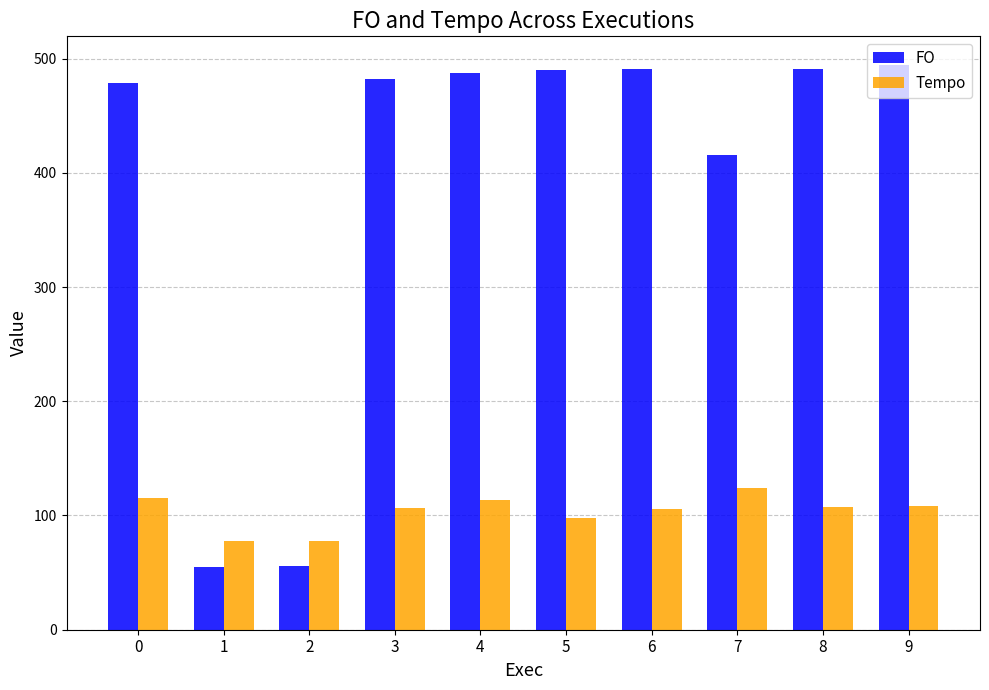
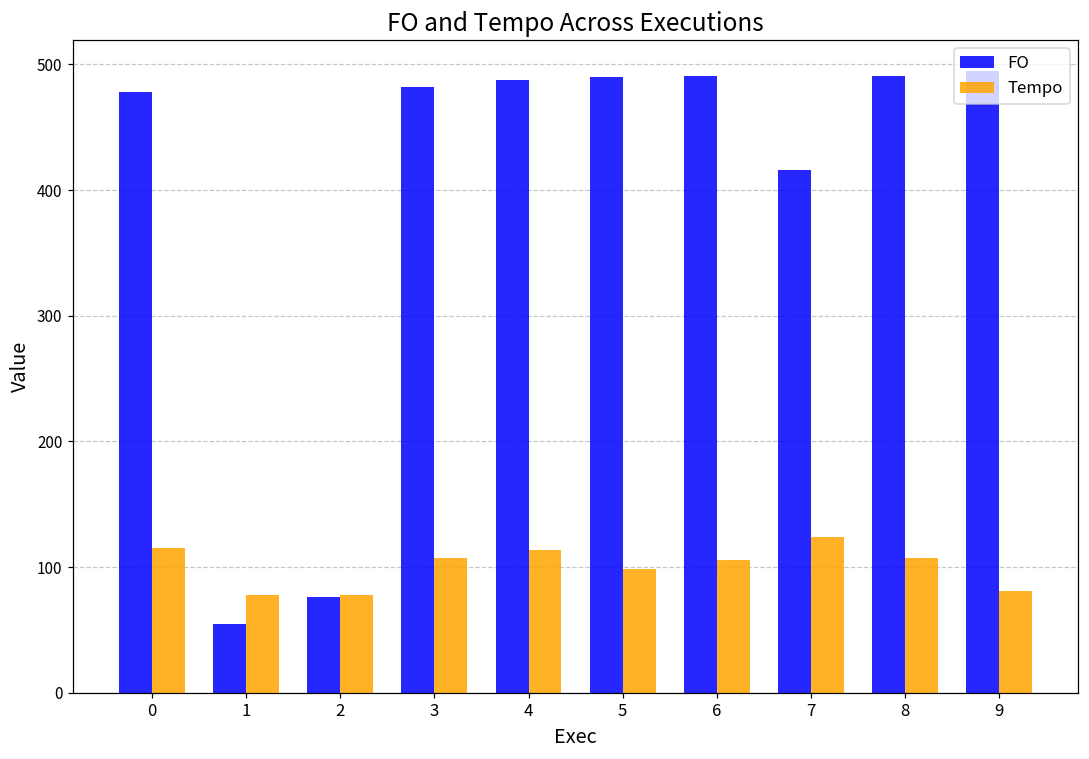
FO, 2: 55 -> 76
Tempo, 9: 108 -> 81
